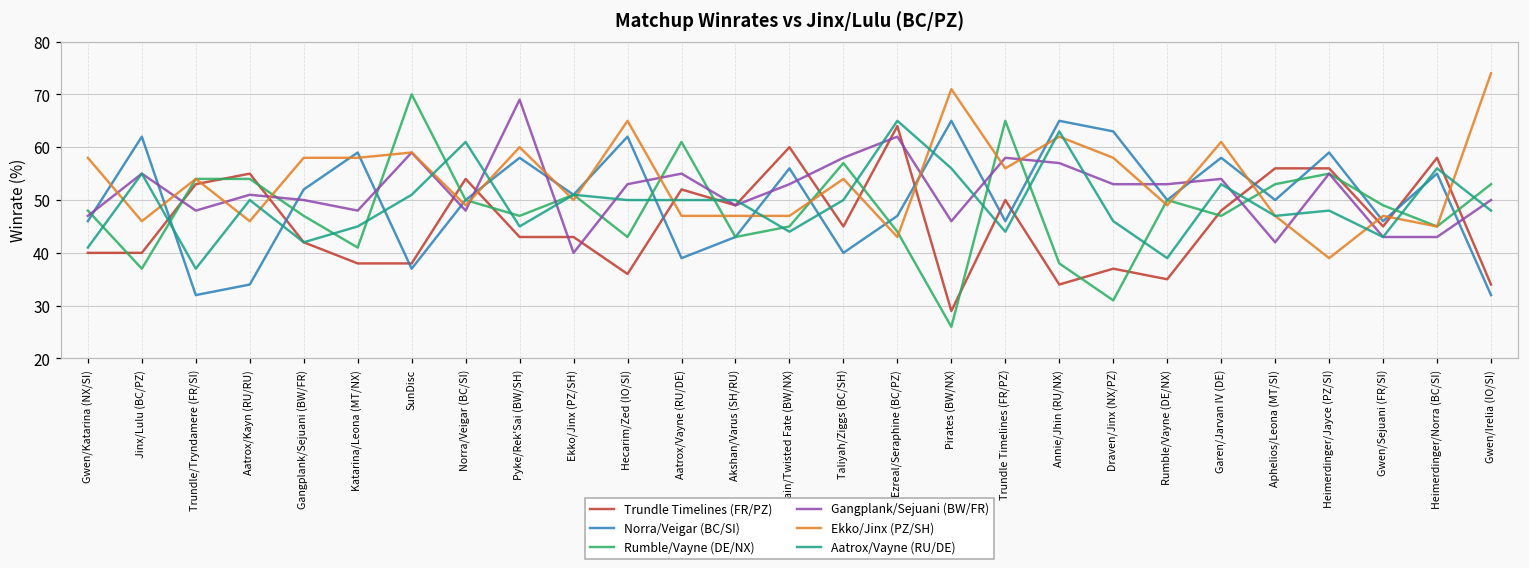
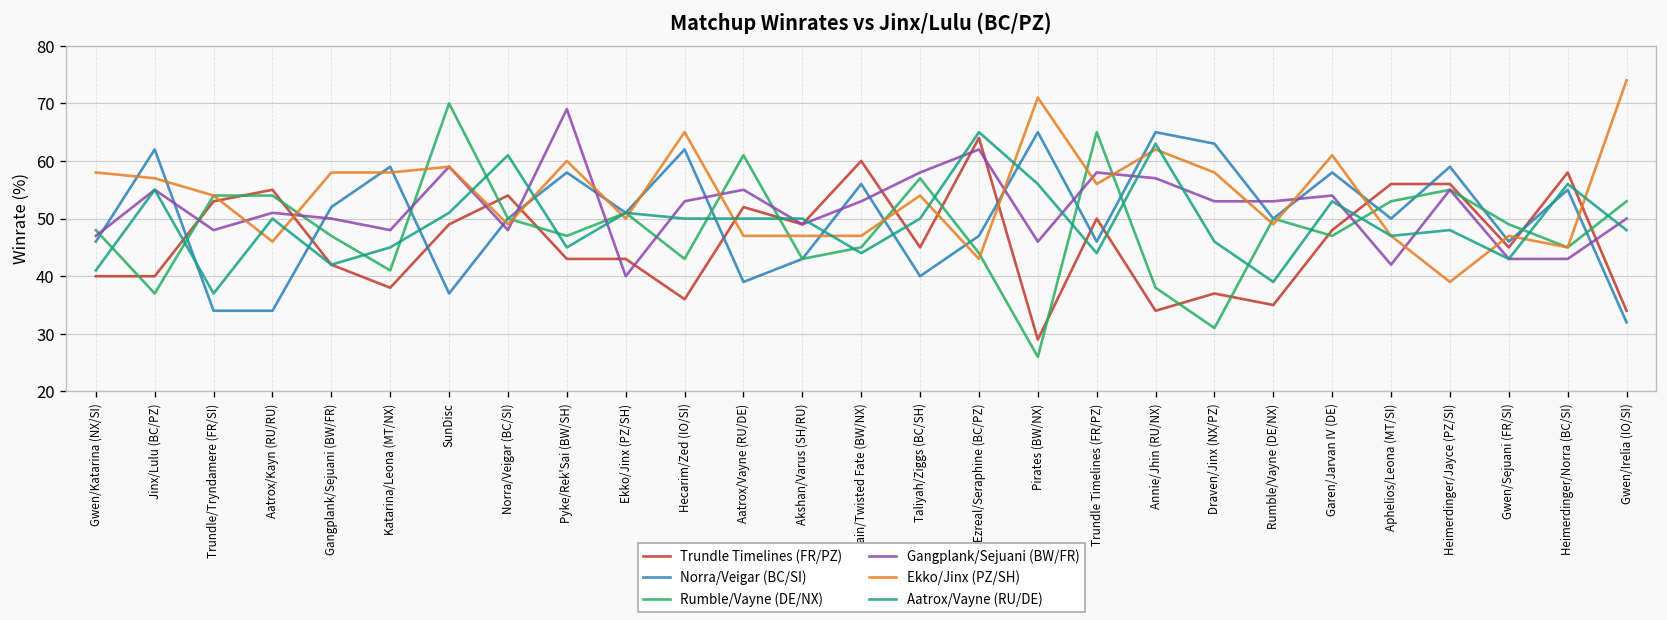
Ekko/Jinx (PZ/SH), Jinx/Lulu (BC/PZ): 46 -> 57
Norra/Veigar (BC/SI), Trundle/Tryndamere (FR/SI): 32 -> 34
Trundle Timelines (FR/PZ), SunDisc: 38 -> 49
